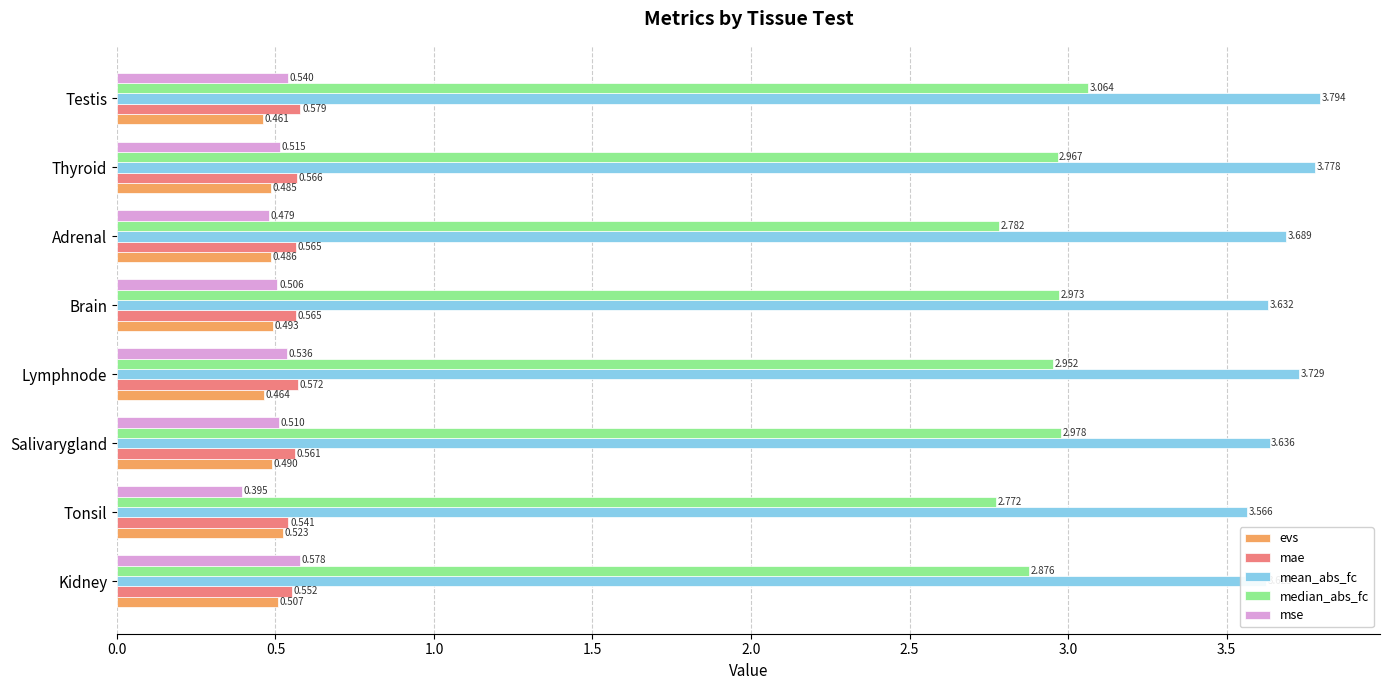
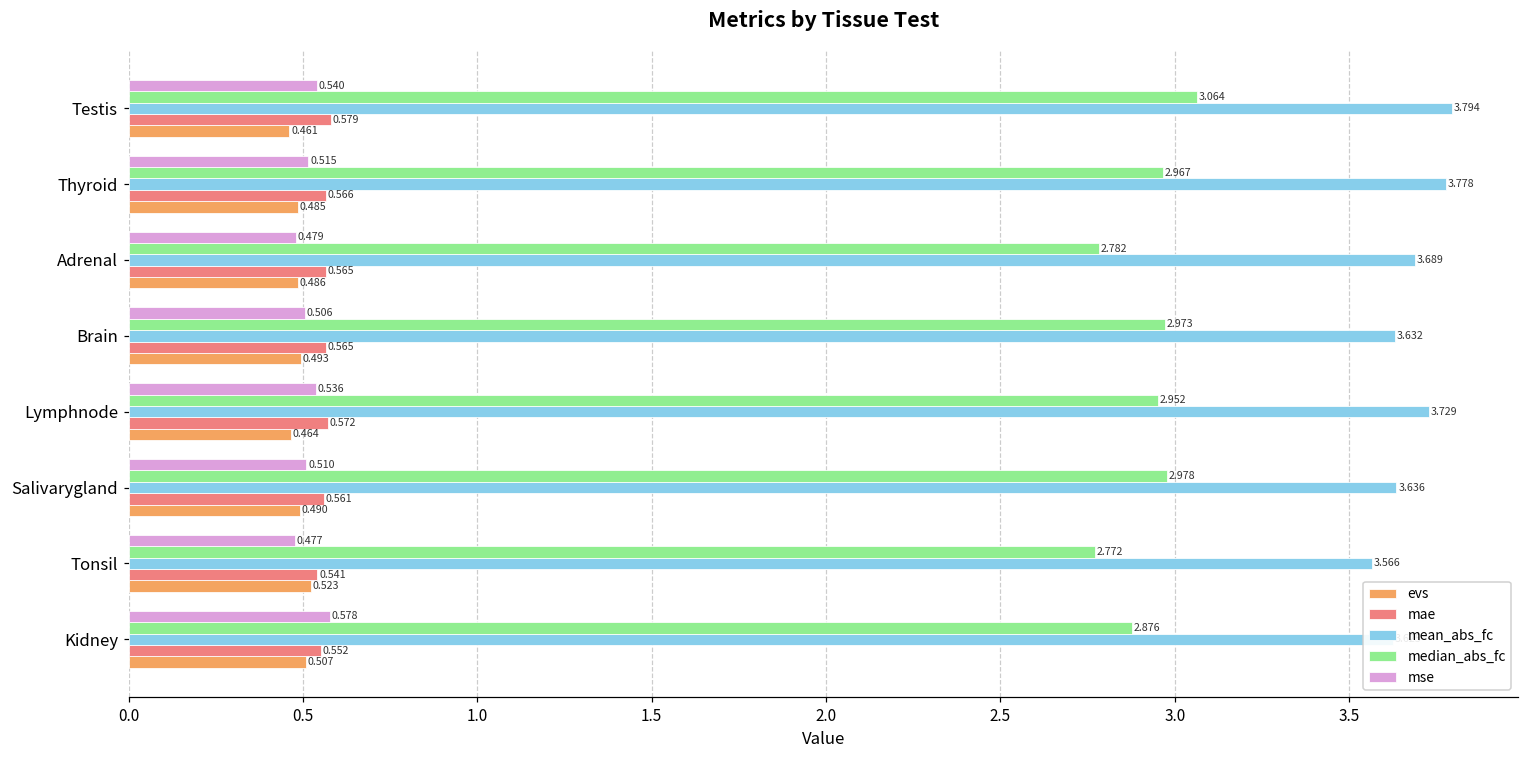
mse, Tonsil: 0.395 -> 0.477
